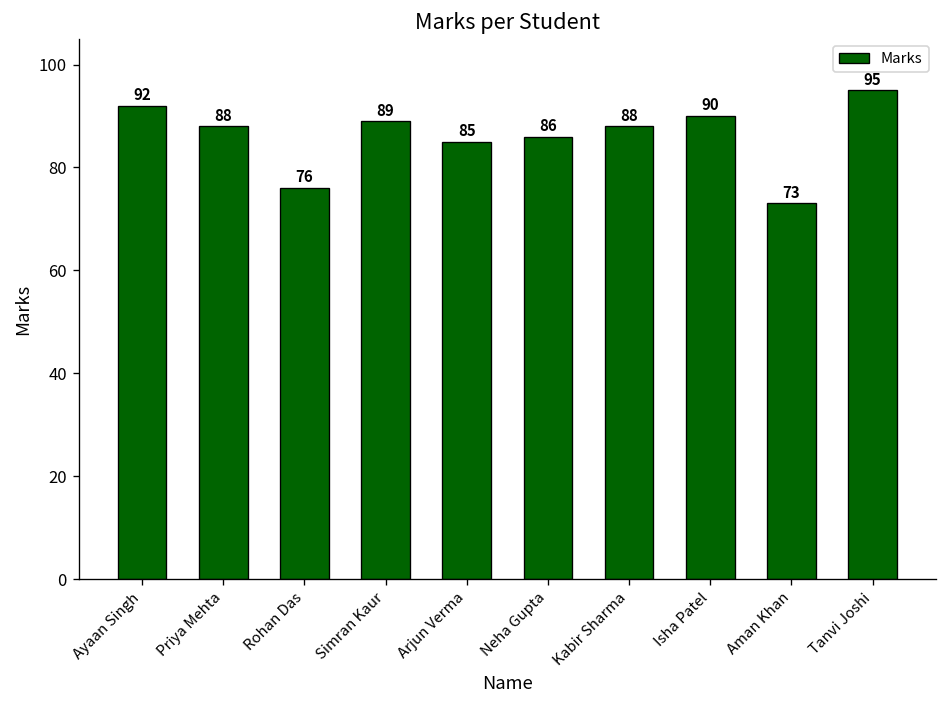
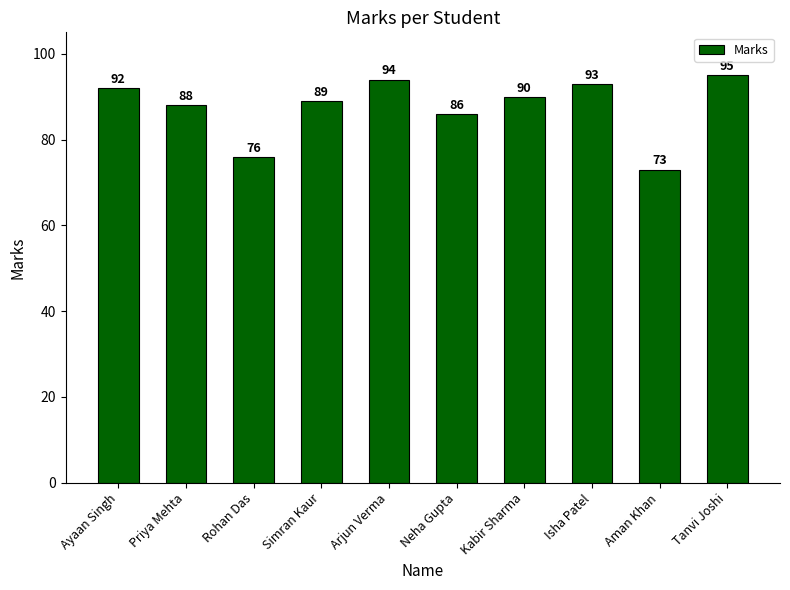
Arjun Verma: 85 -> 94
Kabir Sharma: 88 -> 90
Isha Patel: 90 -> 93
